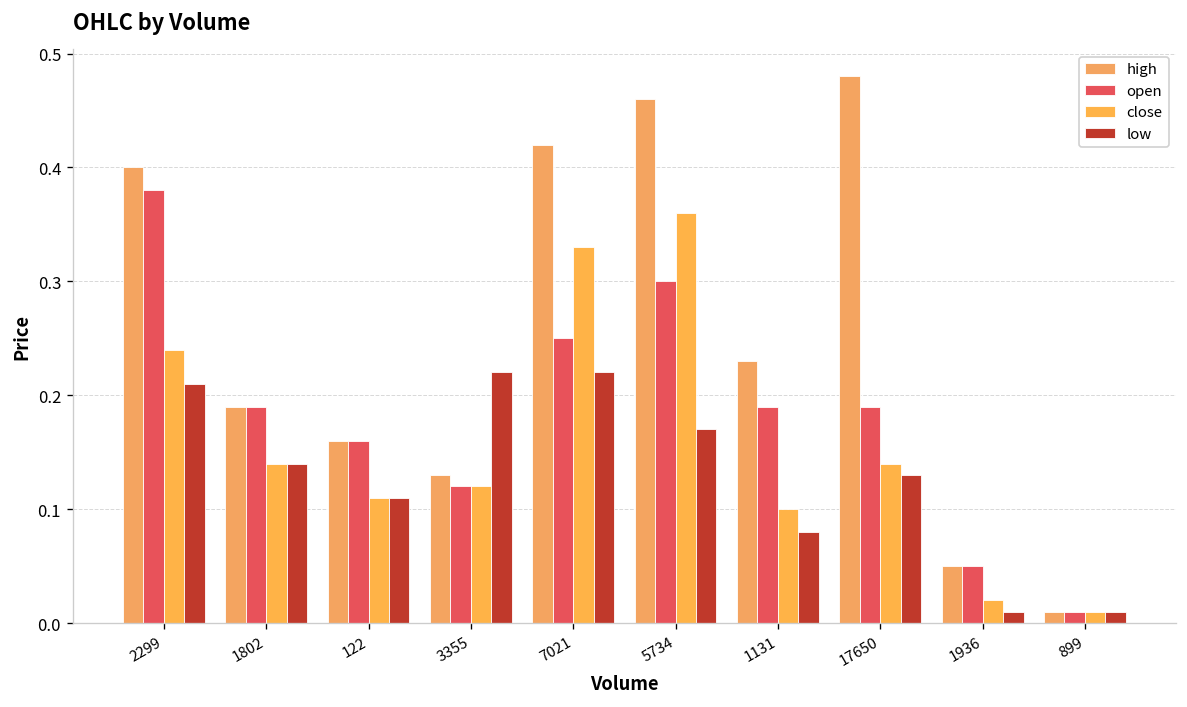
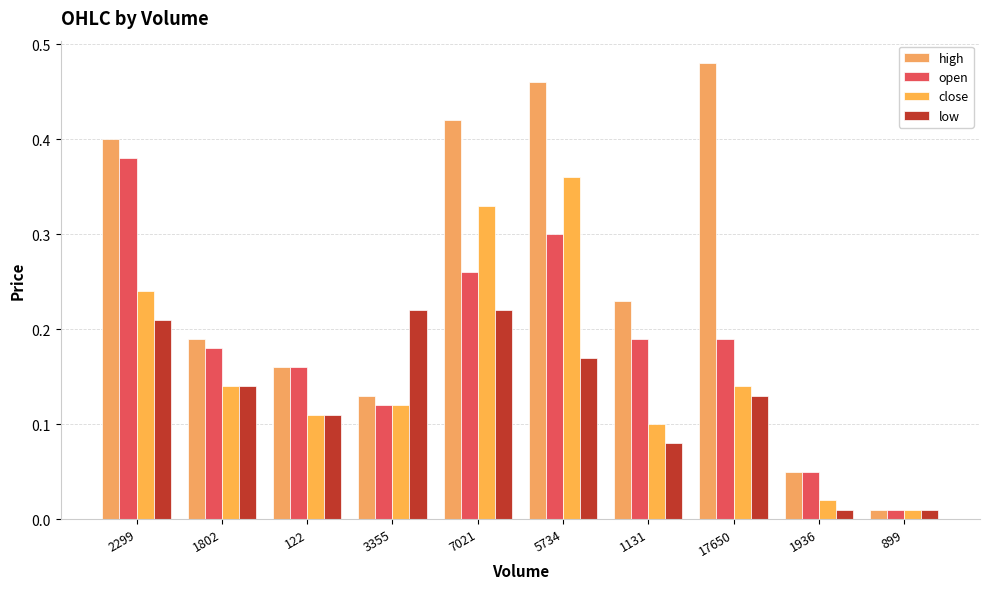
open, 1802: 0.19 -> 0.18
open, 7021: 0.25 -> 0.26
